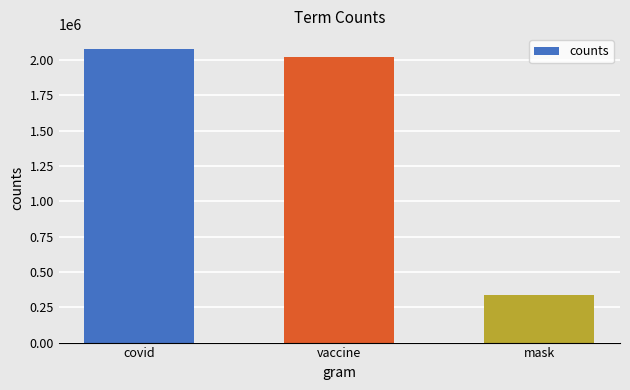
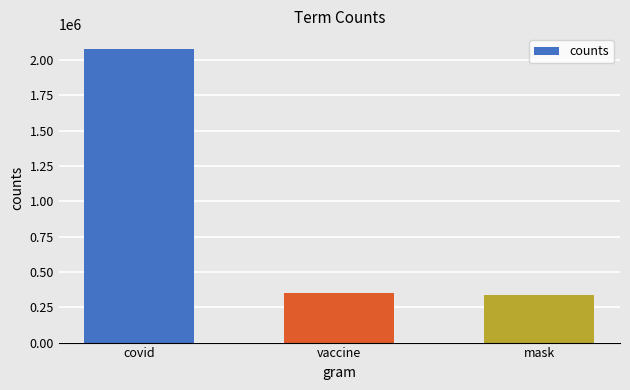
vaccine: 2020000 -> 350000
